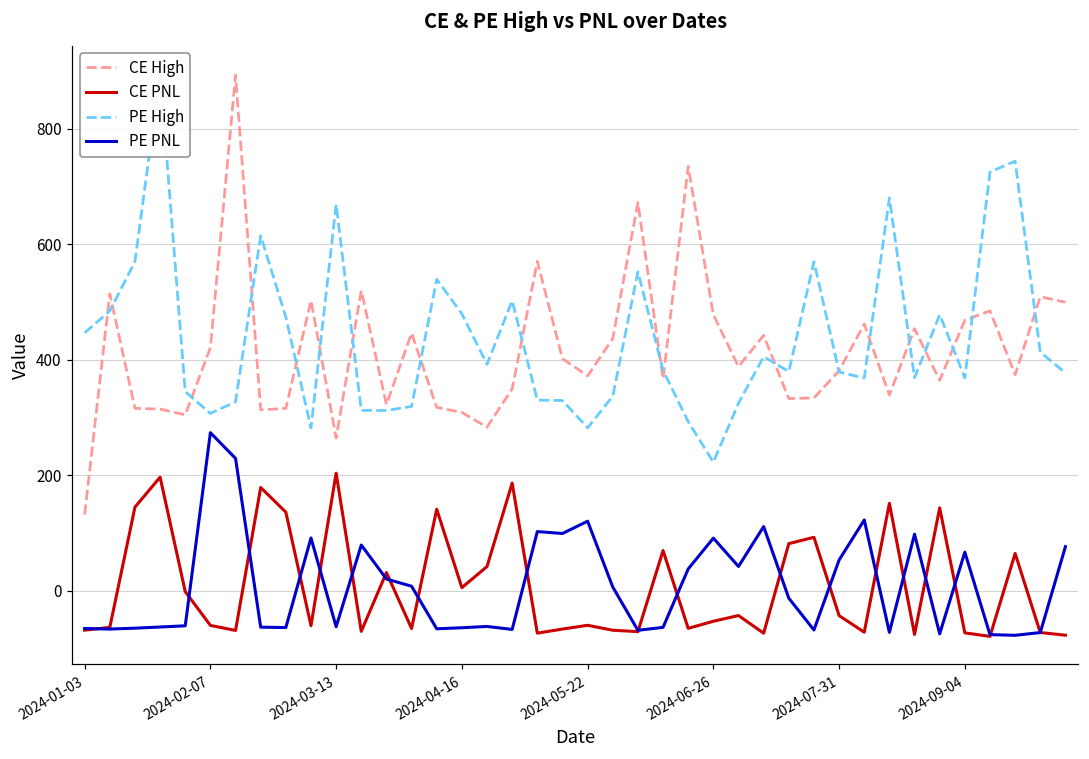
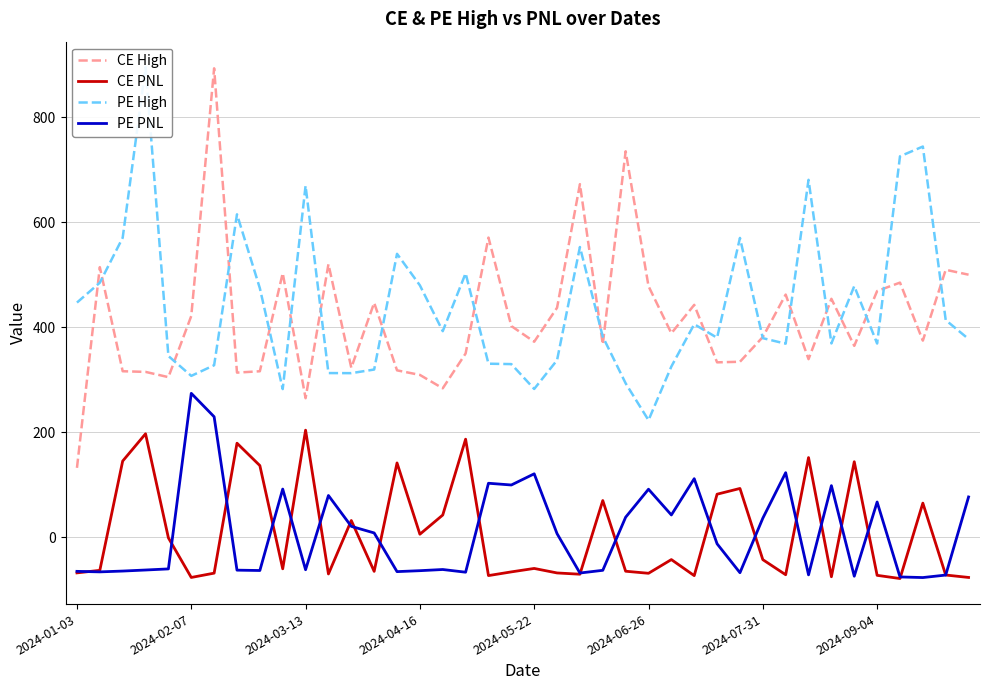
CE PNL, 2024-02-07: -60 -> -80
CE PNL, 2024-06-26: -50 -> -70
PE PNL, 2024-07-31: 50 -> 40
